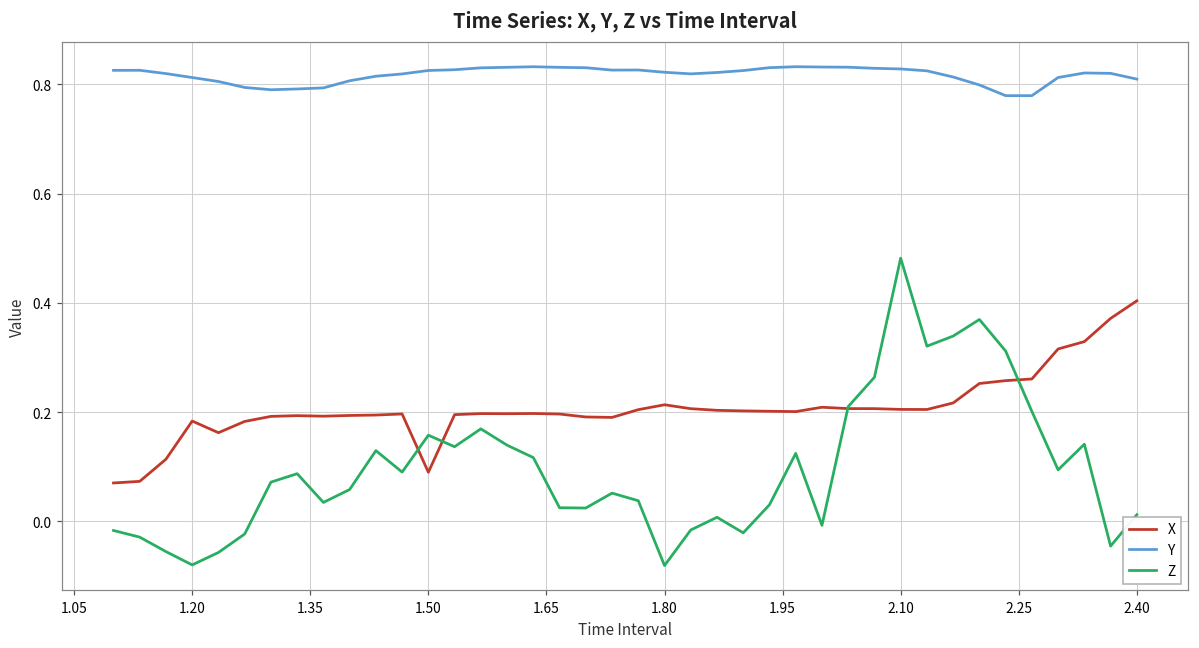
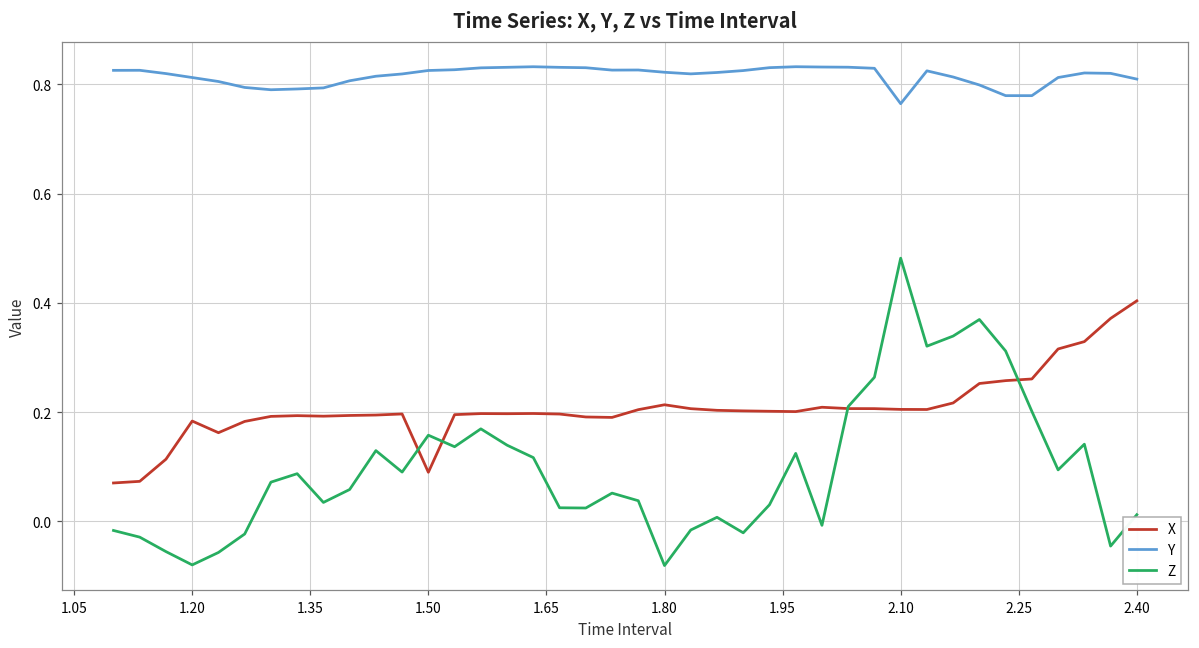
Y, 2.10: 0.83 -> 0.76
